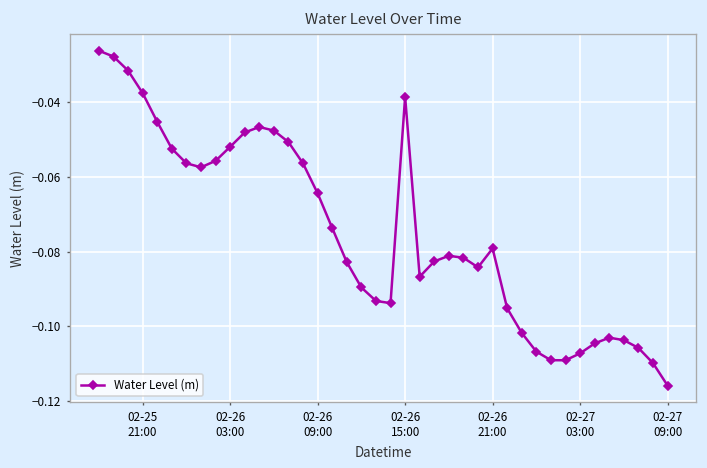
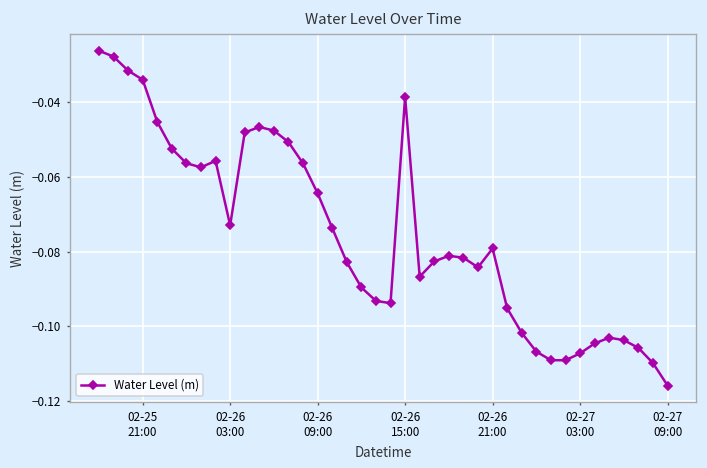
02-25 21:00: -0.038 -> -0.034
02-26 03:00: -0.052 -> -0.073
